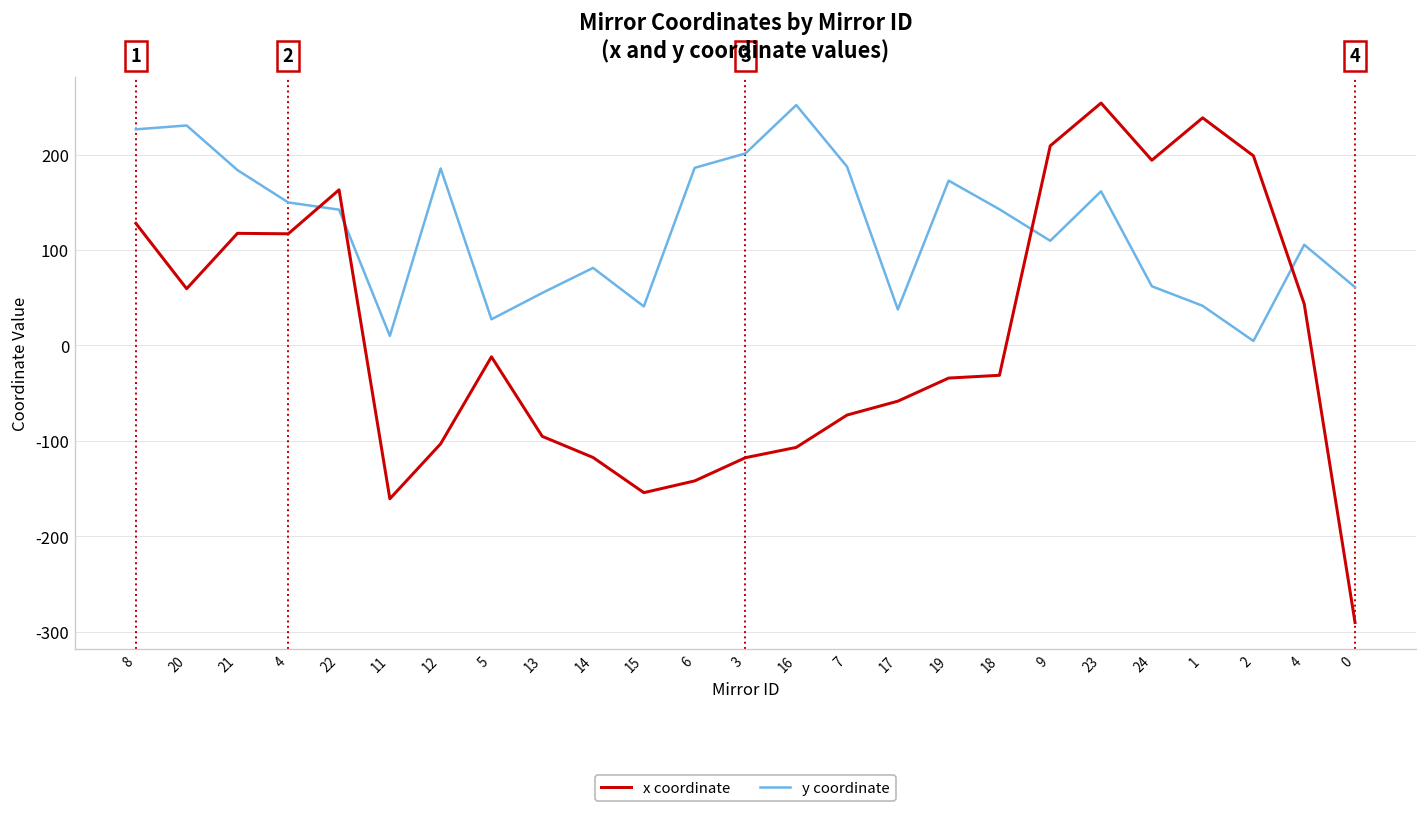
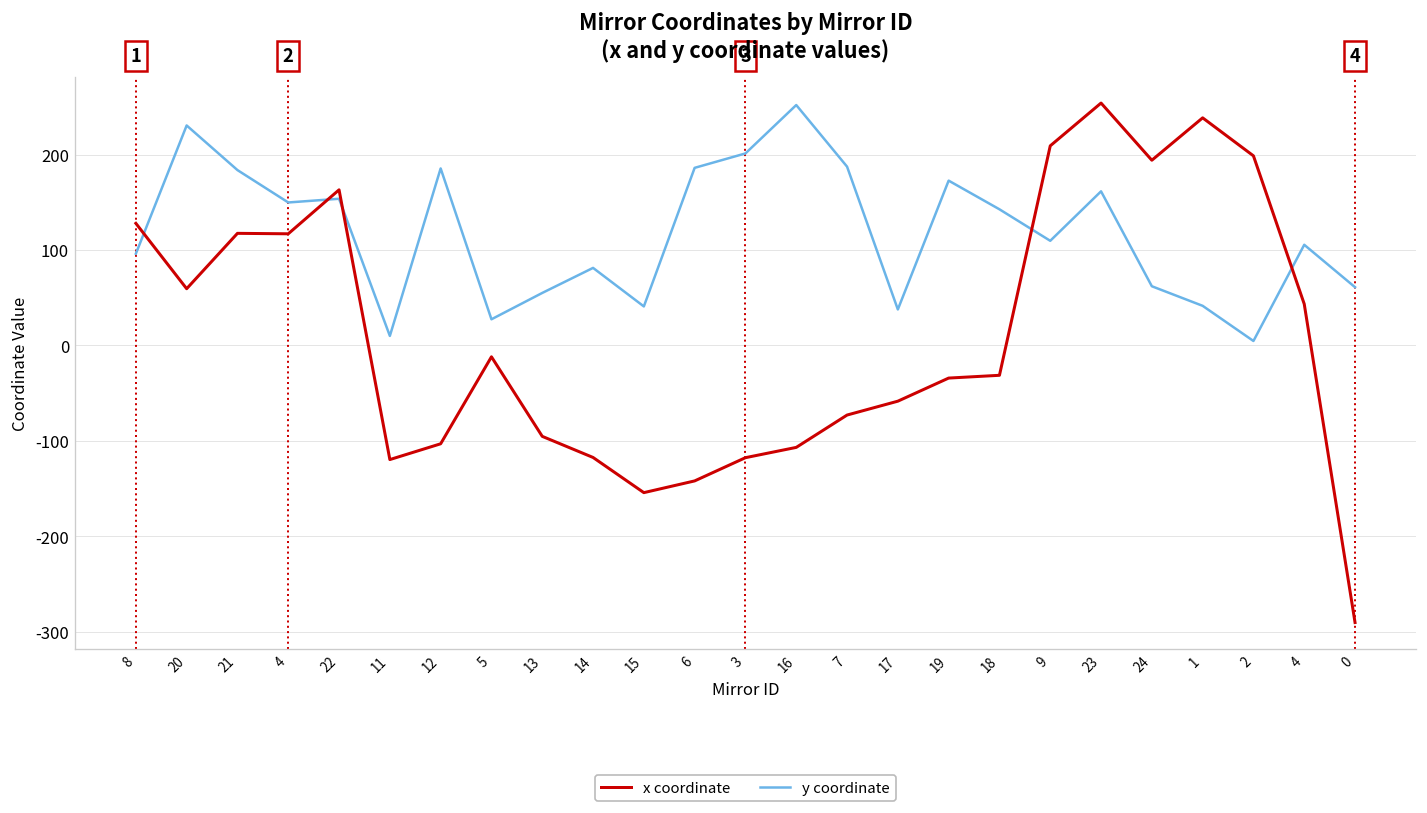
y coordinate, 8: 230 -> 100
y coordinate, 22: 140 -> 150
x coordinate, 11: -160 -> -120
